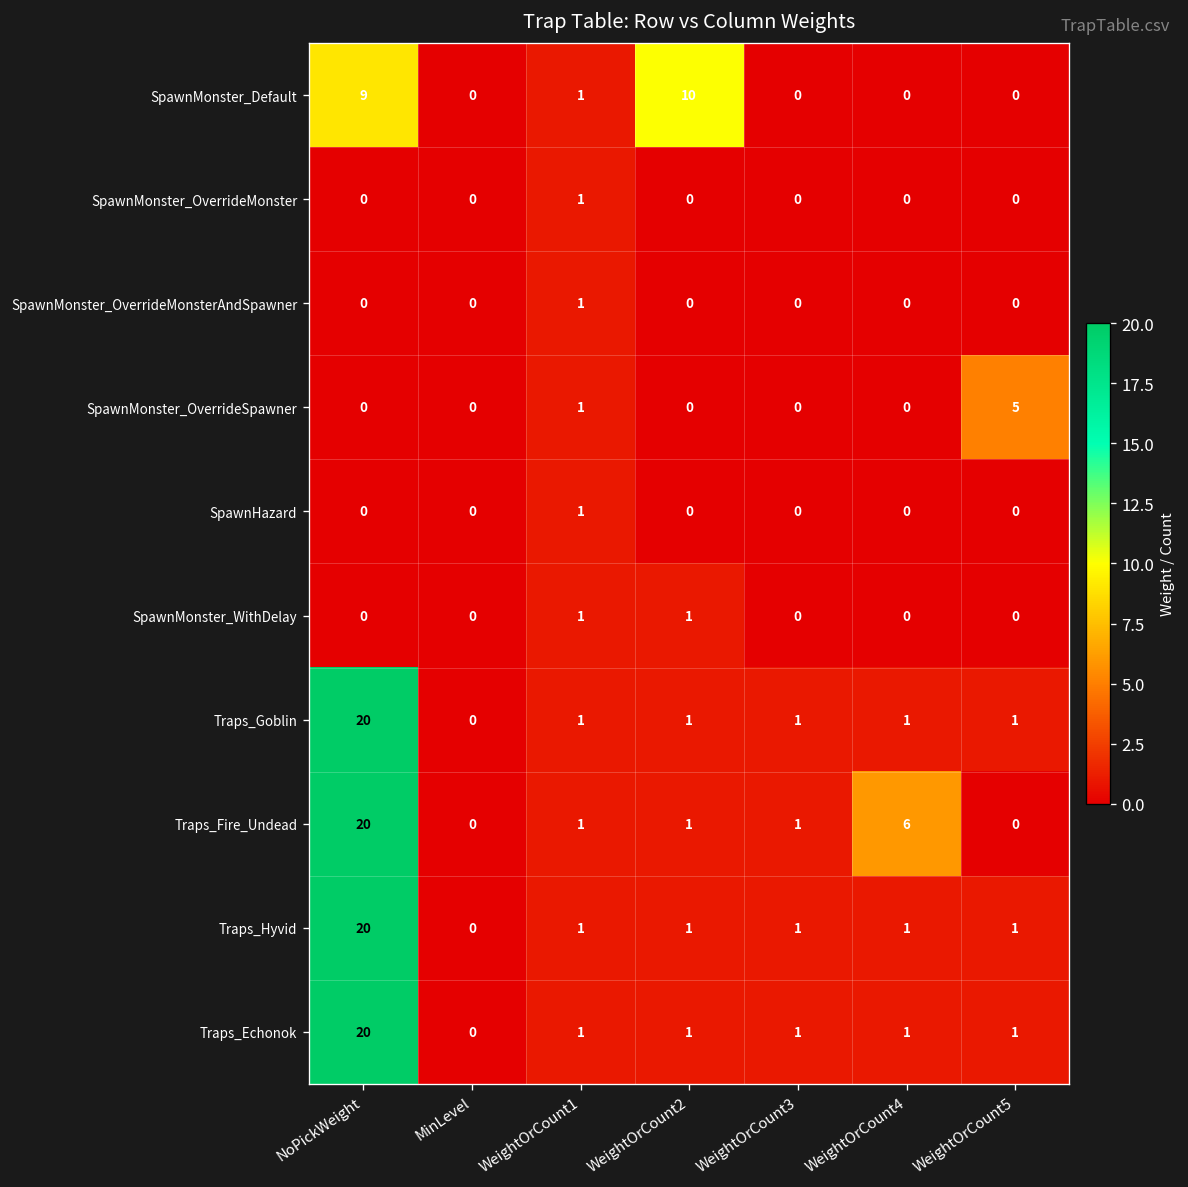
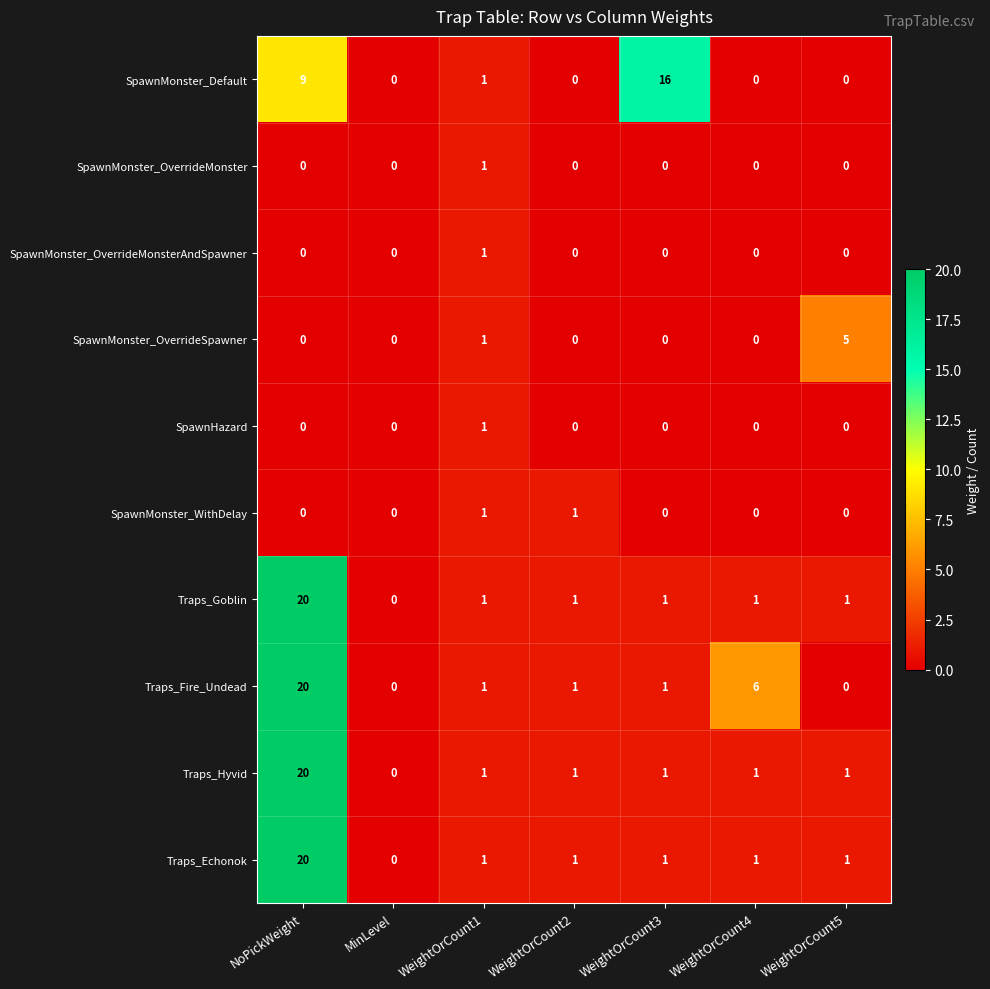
SpawnMonster_Default, WeightOrCount2: 10 -> 0
SpawnMonster_Default, WeightOrCount3: 0 -> 16
